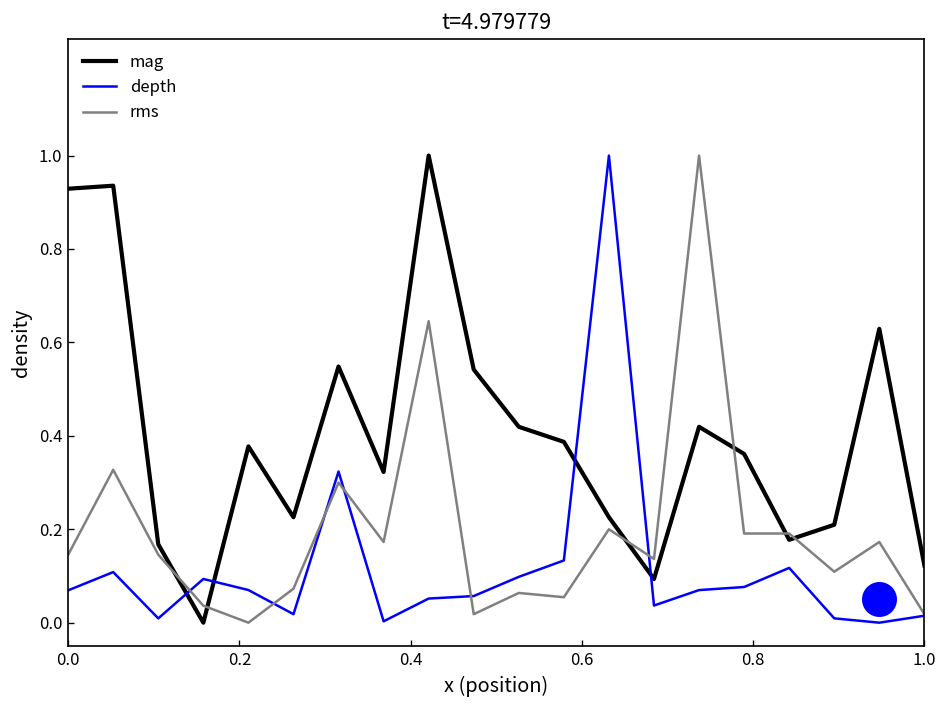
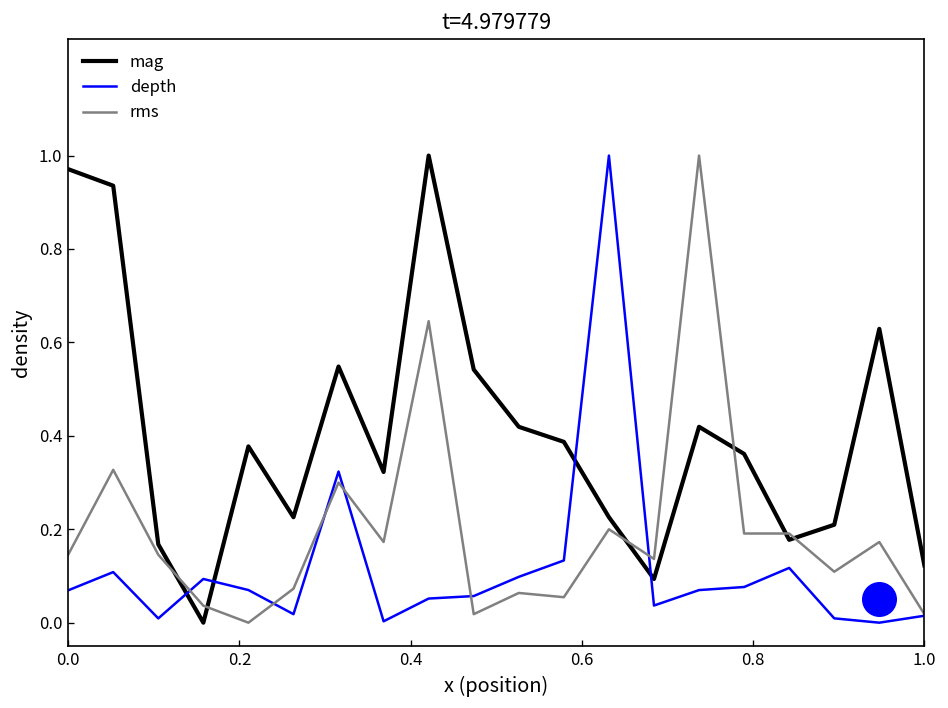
mag, 0.0: 0.93 -> 0.97
